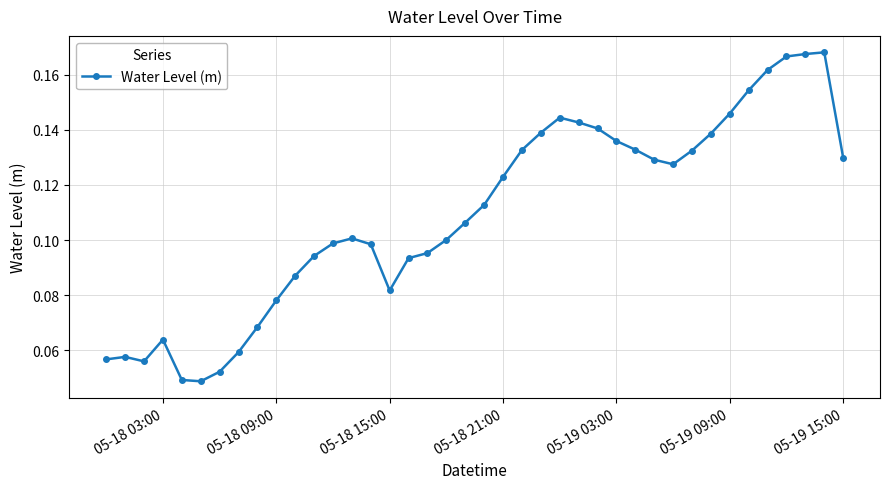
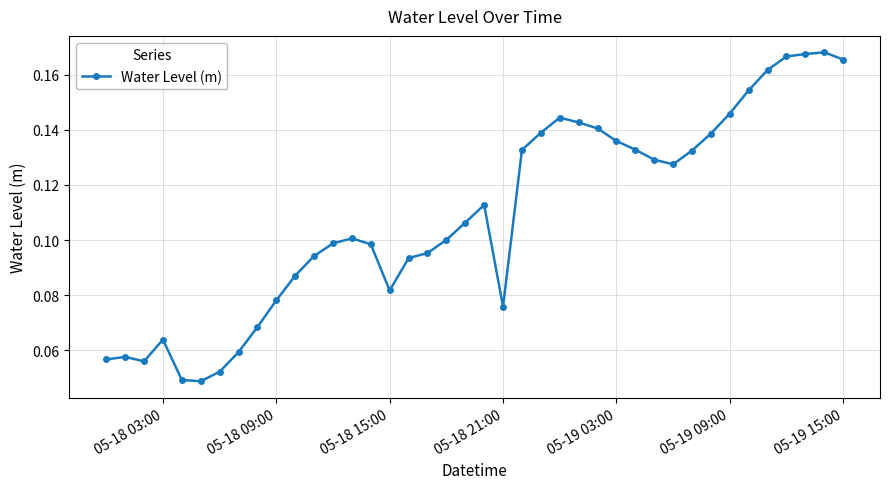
05-18 21:00: 0.123 -> 0.076
05-19 15:00: 0.130 -> 0.165
